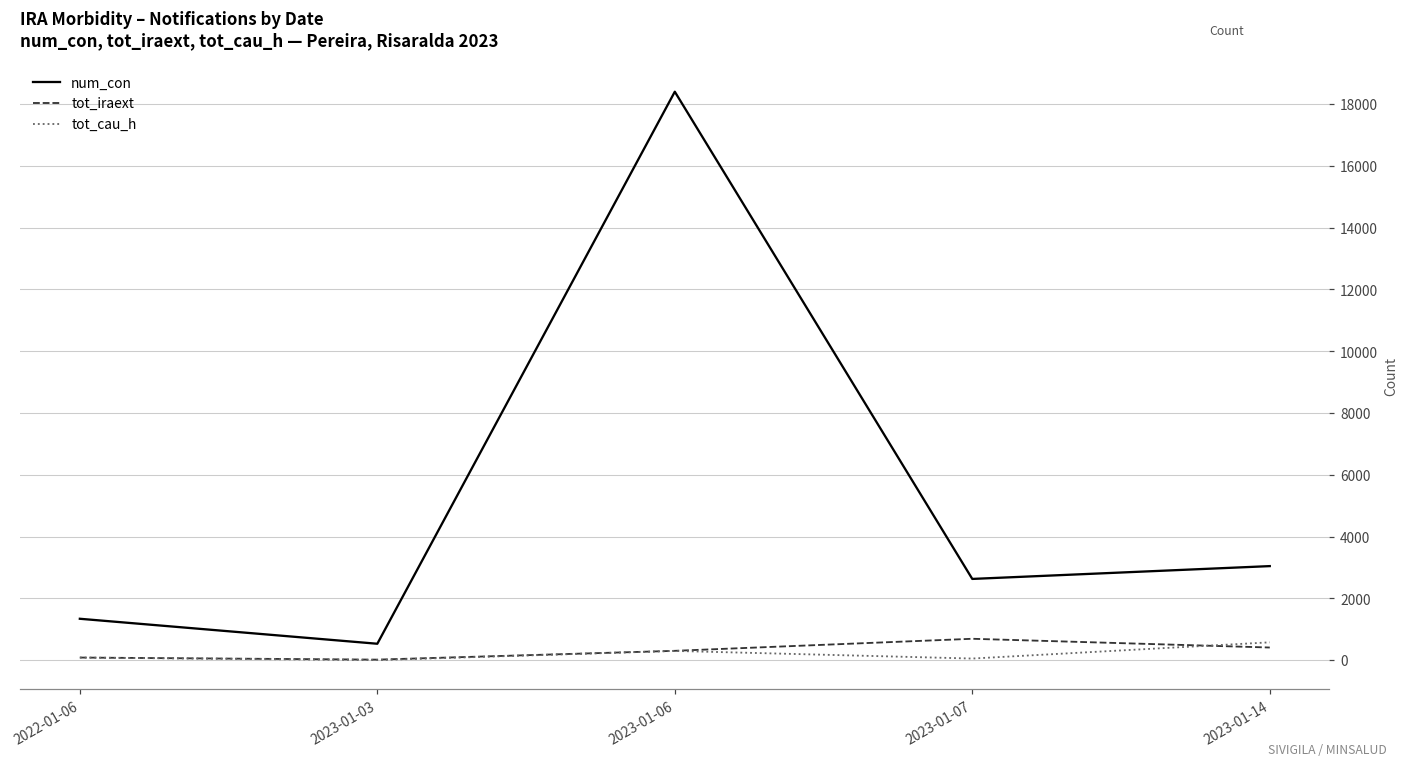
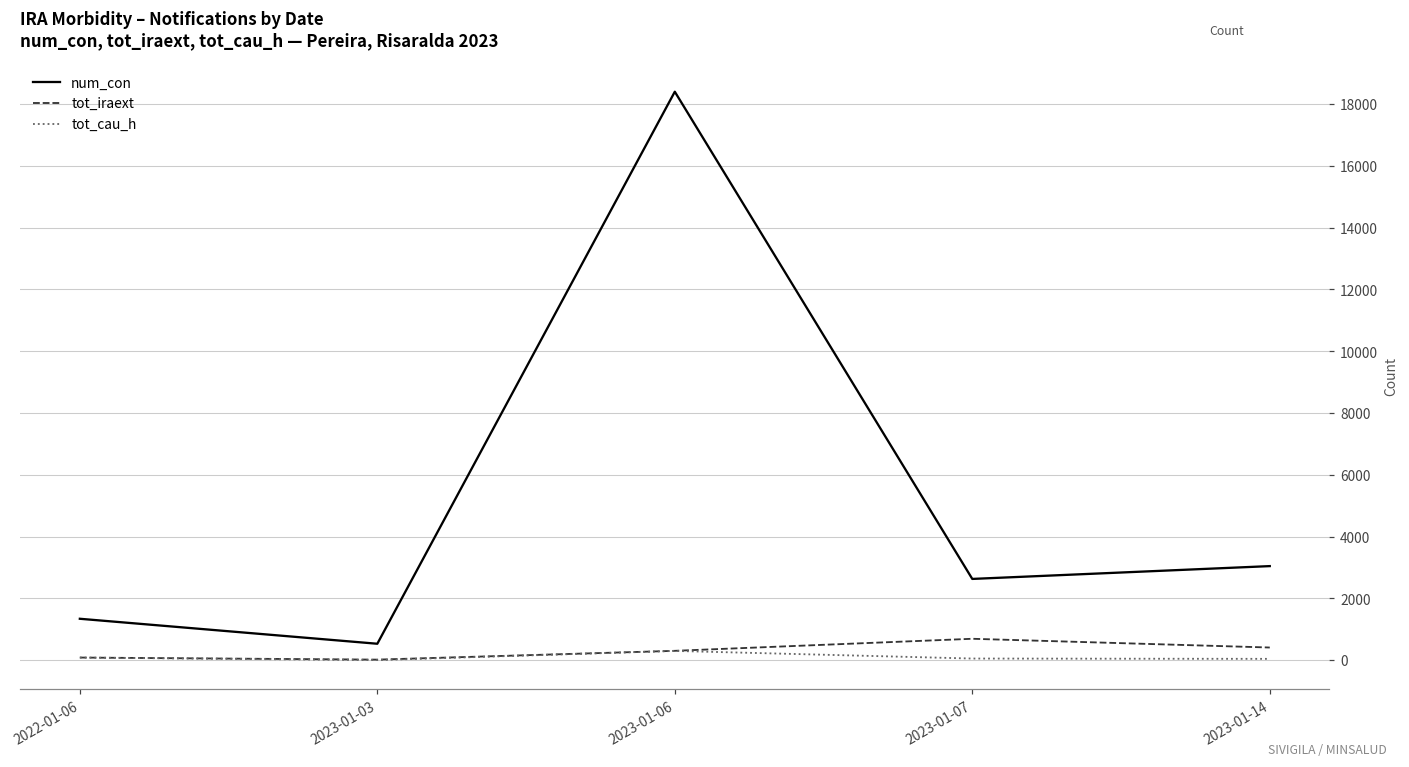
tot_cau_h, 2023-01-14: 600 -> 0
